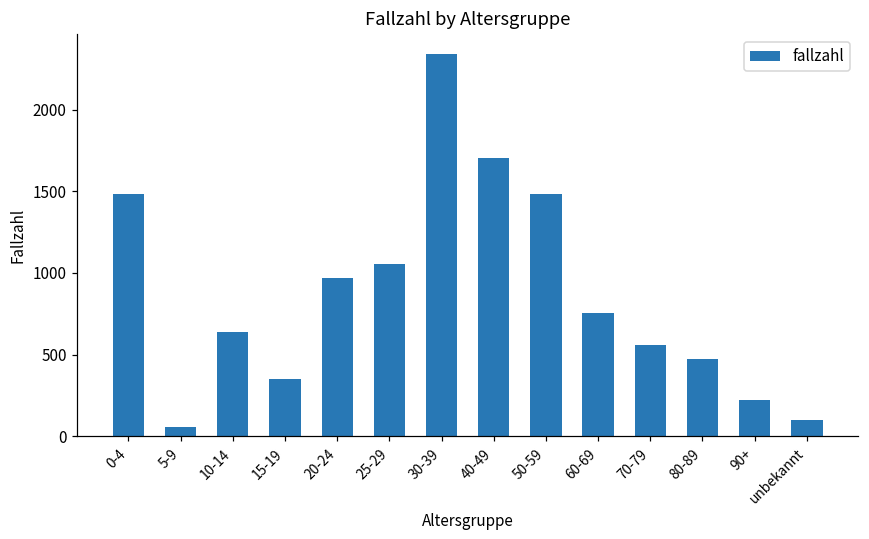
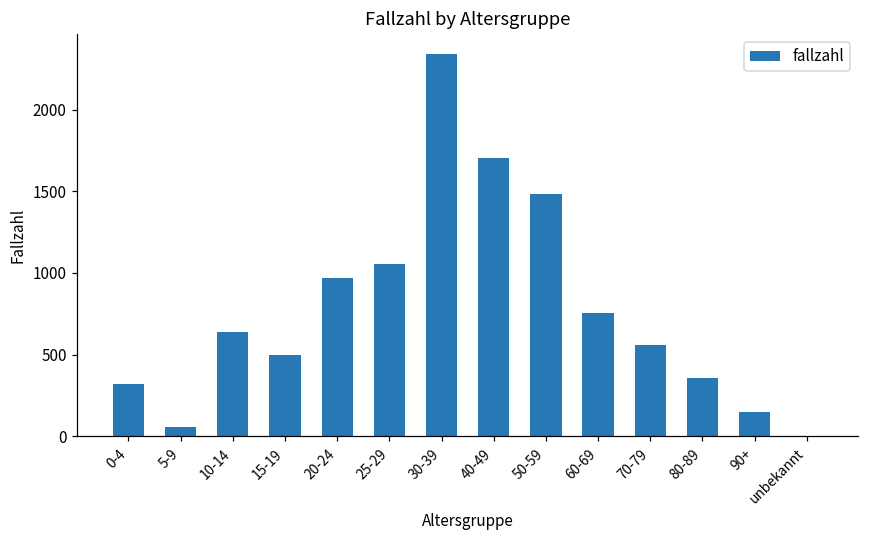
0-4: 1480 -> 320
15-19: 350 -> 500
80-89: 470 -> 360
90+: 220 -> 150
unbekannt: 100 -> 0
